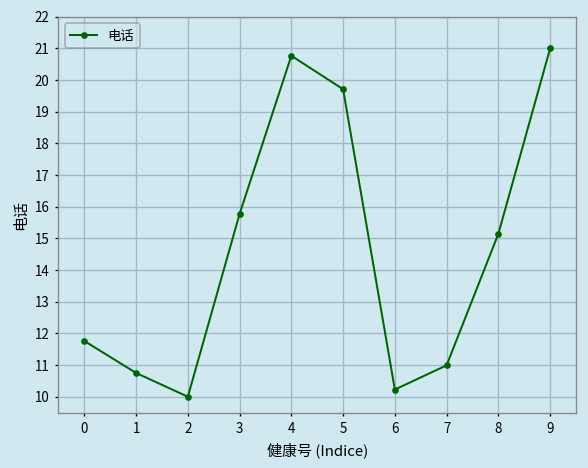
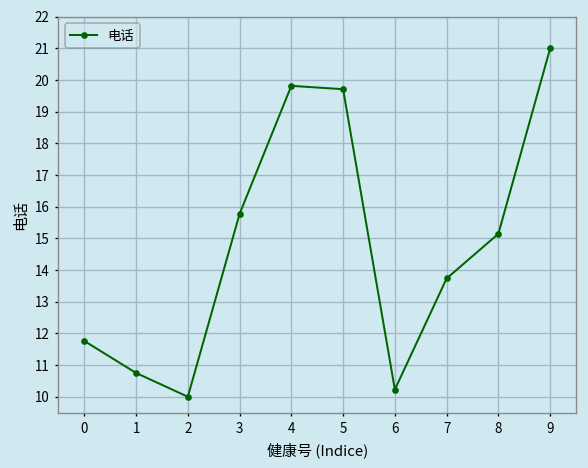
4: 20.8 -> 19.8
7: 11.0 -> 13.7
